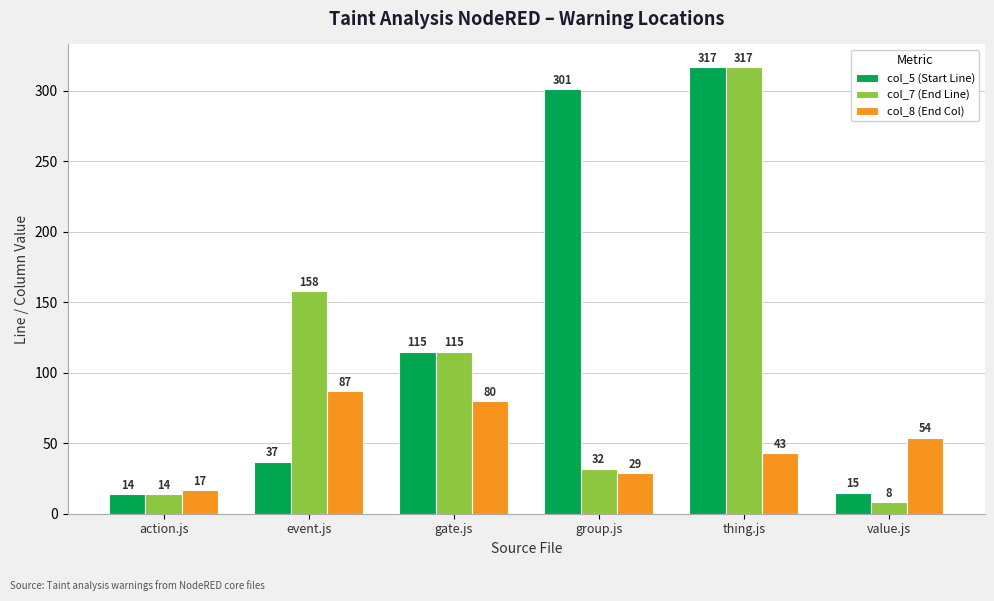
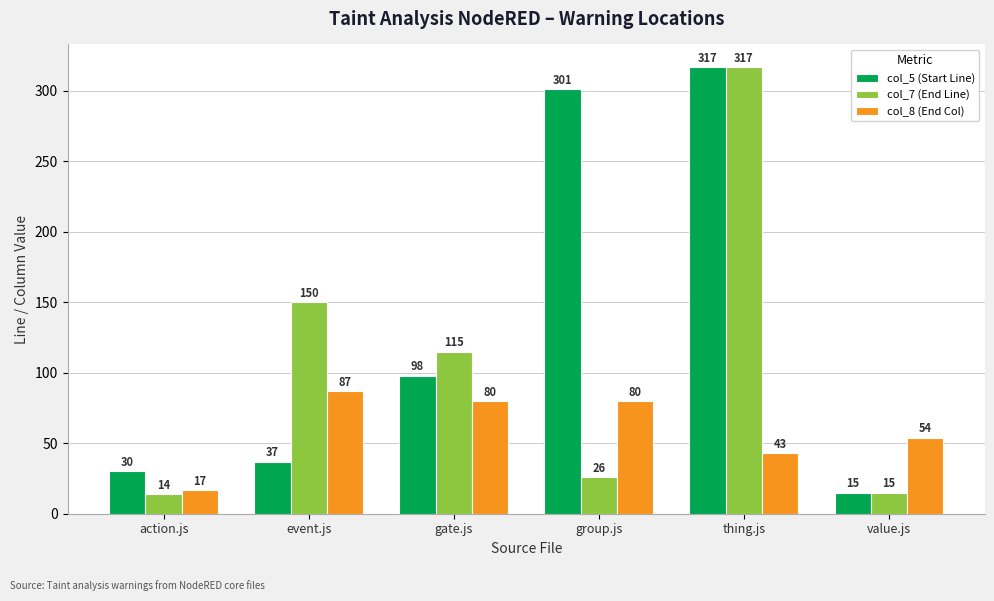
col_5 (Start Line), action.js: 14 -> 30
col_7 (End Line), event.js: 158 -> 150
col_5 (Start Line), gate.js: 115 -> 98
col_7 (End Line), group.js: 32 -> 26
col_8 (End Col), group.js: 29 -> 80
col_7 (End Line), value.js: 8 -> 15
